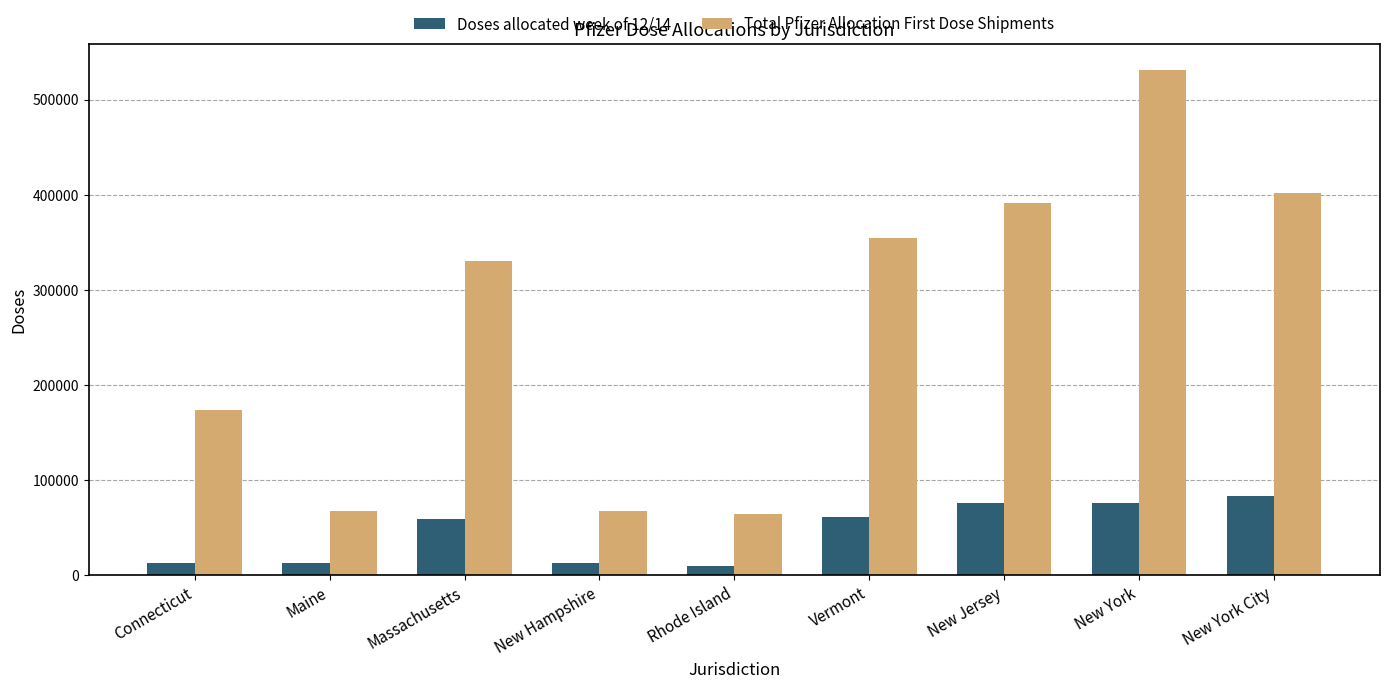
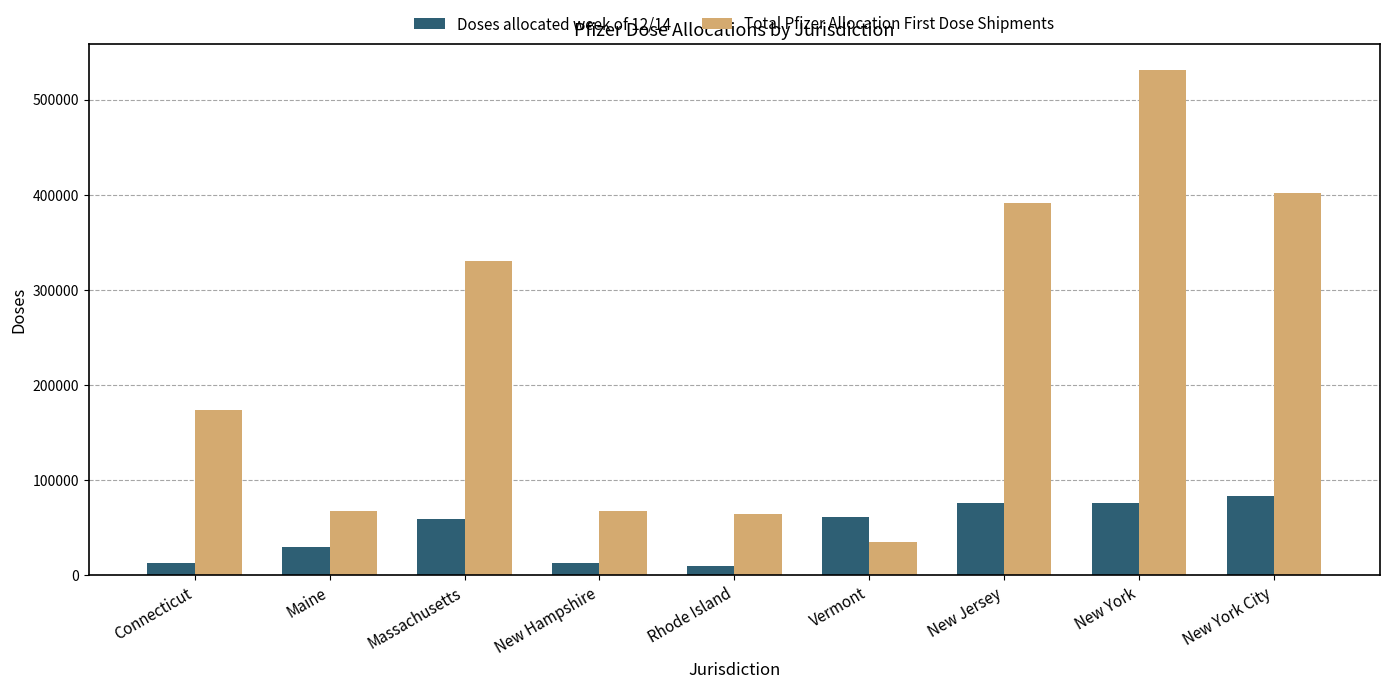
Doses allocated week of 12/14, Maine: 10000 -> 30000
Total Pfizer Allocation First Dose Shipments, Vermont: 350000 -> 40000
